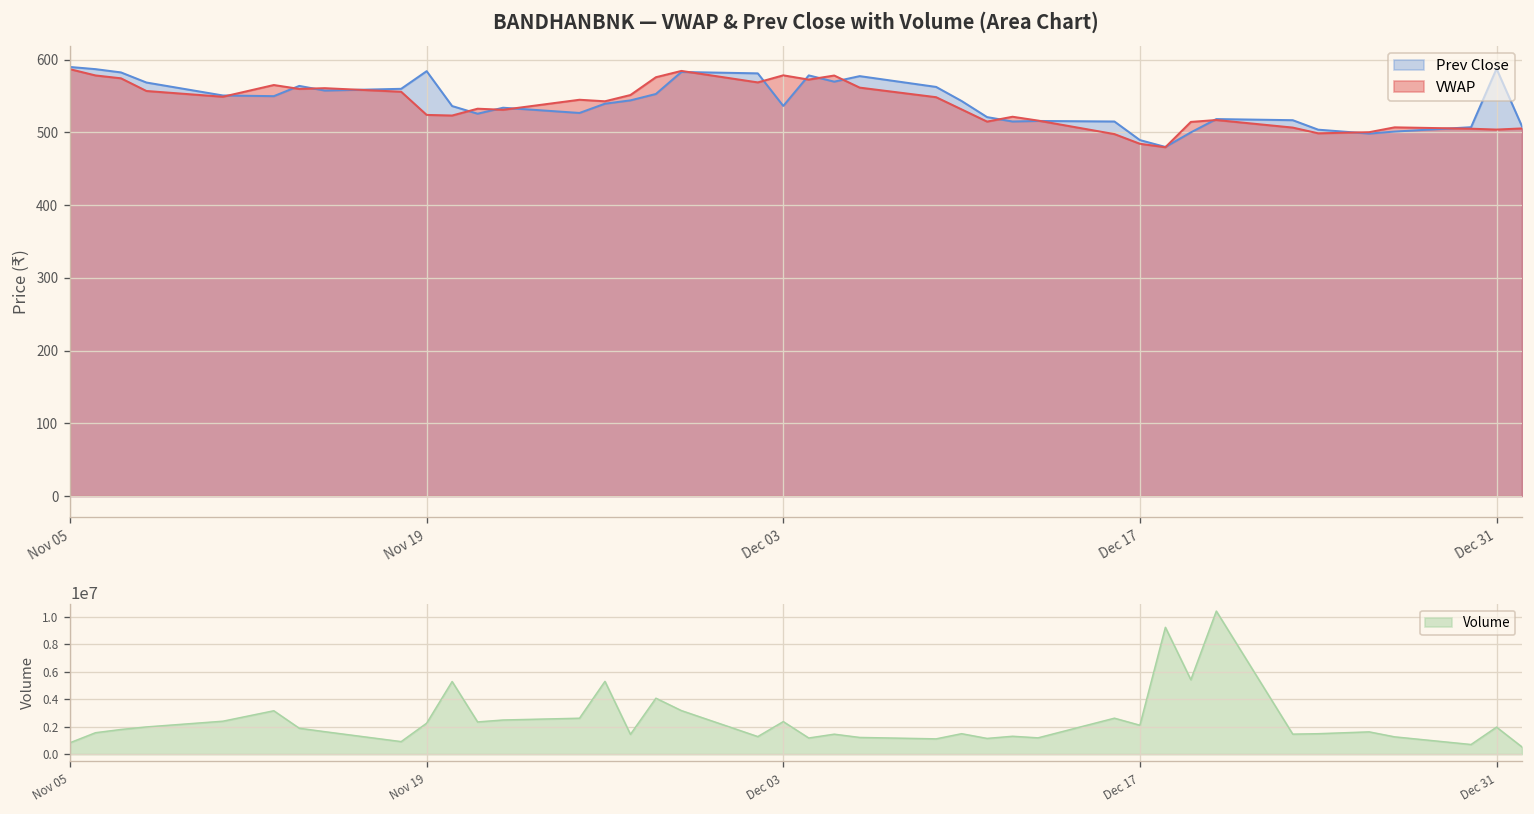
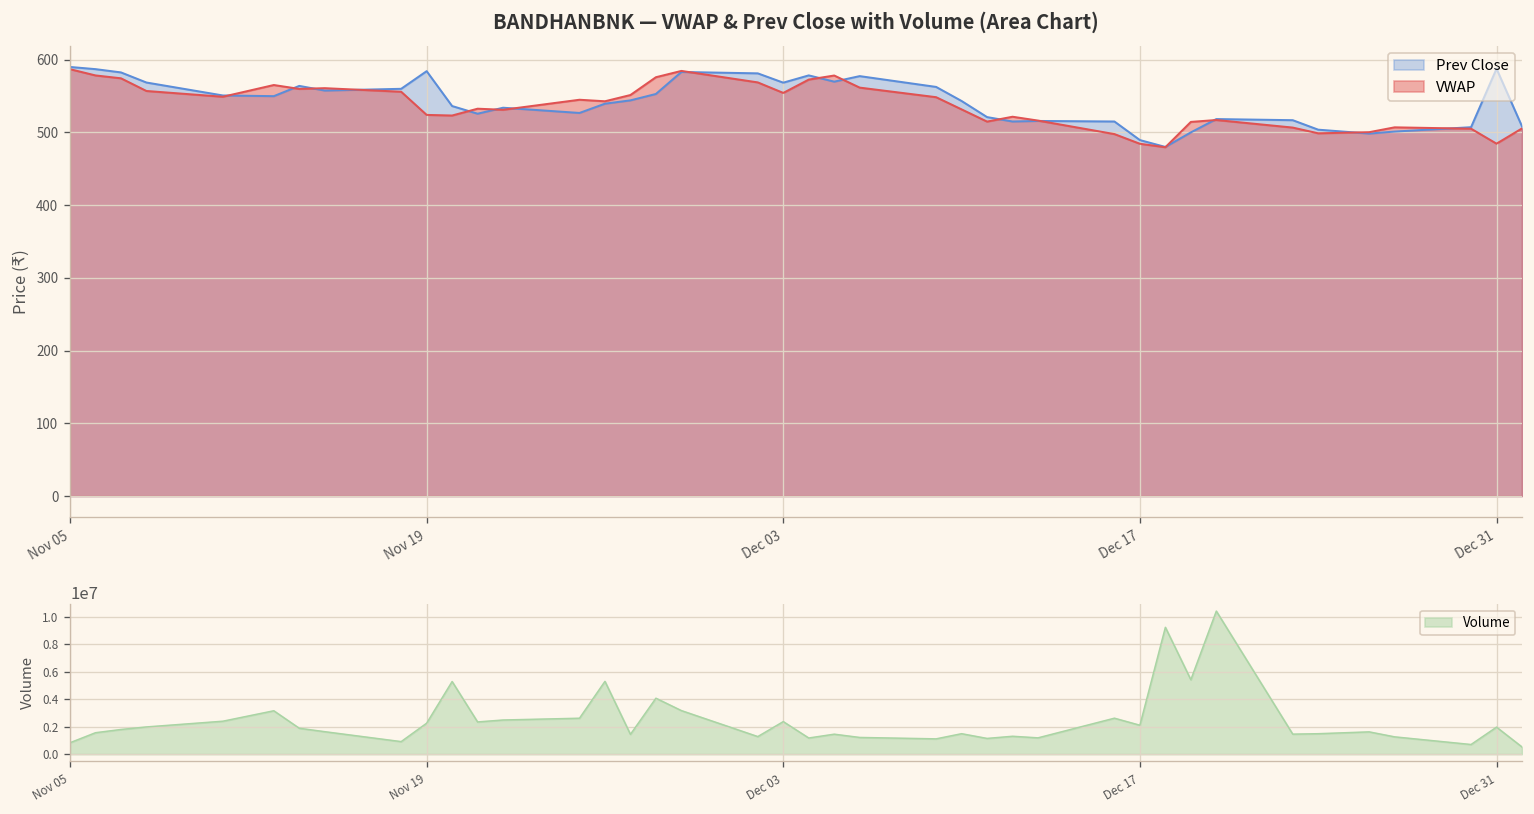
BANDHANBNK — VWAP & Prev Close with Volume (Area Chart), Prev Close, Dec 03: 540 -> 570
BANDHANBNK — VWAP & Prev Close with Volume (Area Chart), VWAP, Dec 03: 580 -> 550
BANDHANBNK — VWAP & Prev Close with Volume (Area Chart), VWAP, Dec 31: 500 -> 480
